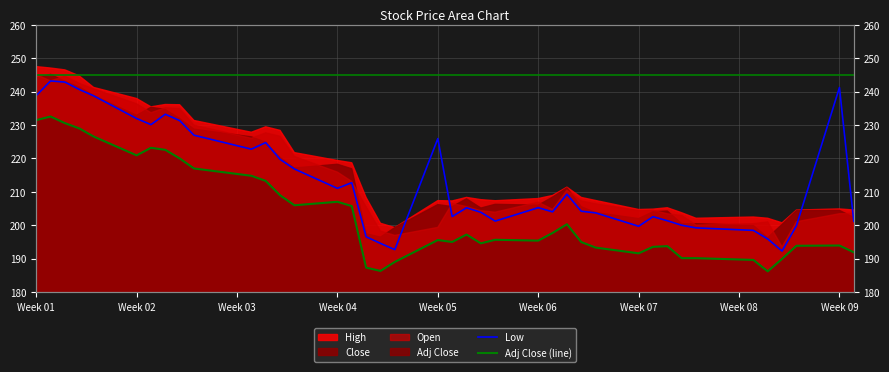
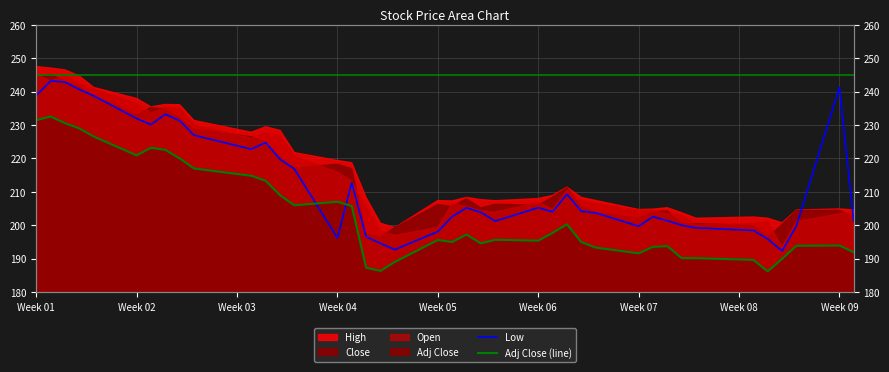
Low, Week 04: 211 -> 196
Low, Week 05: 226 -> 198
